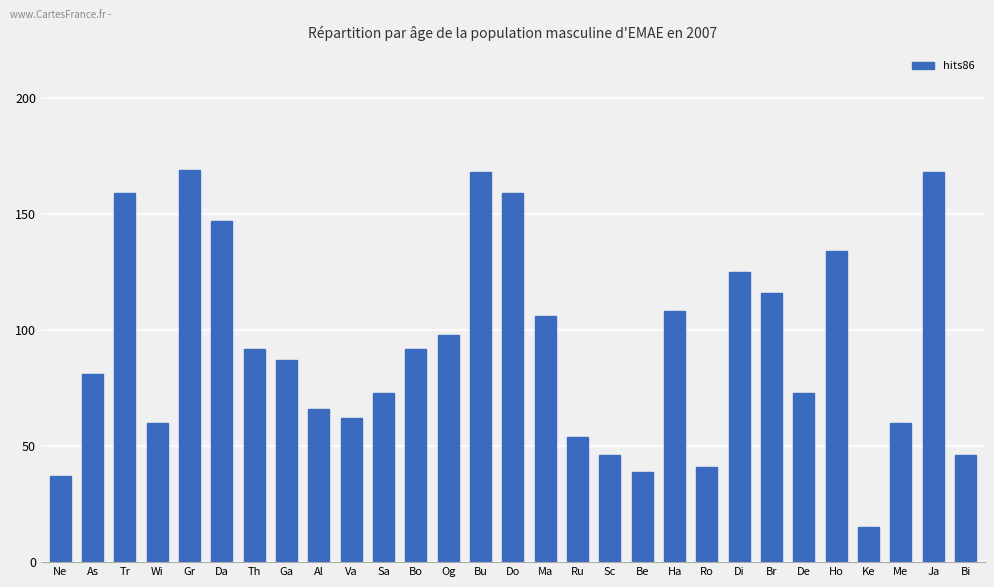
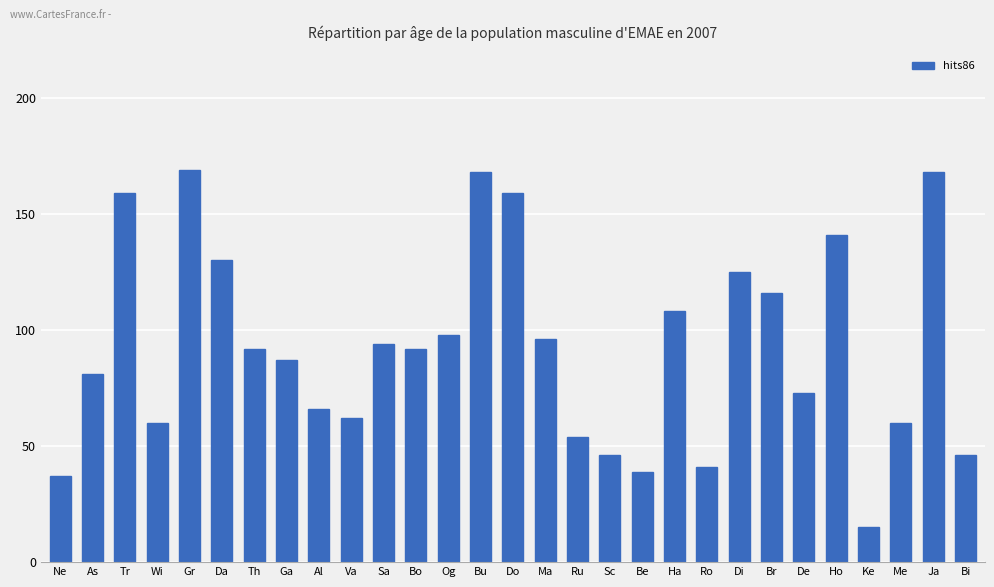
Da: 147 -> 130
Sa: 73 -> 94
Ma: 106 -> 96
Ho: 134 -> 141
